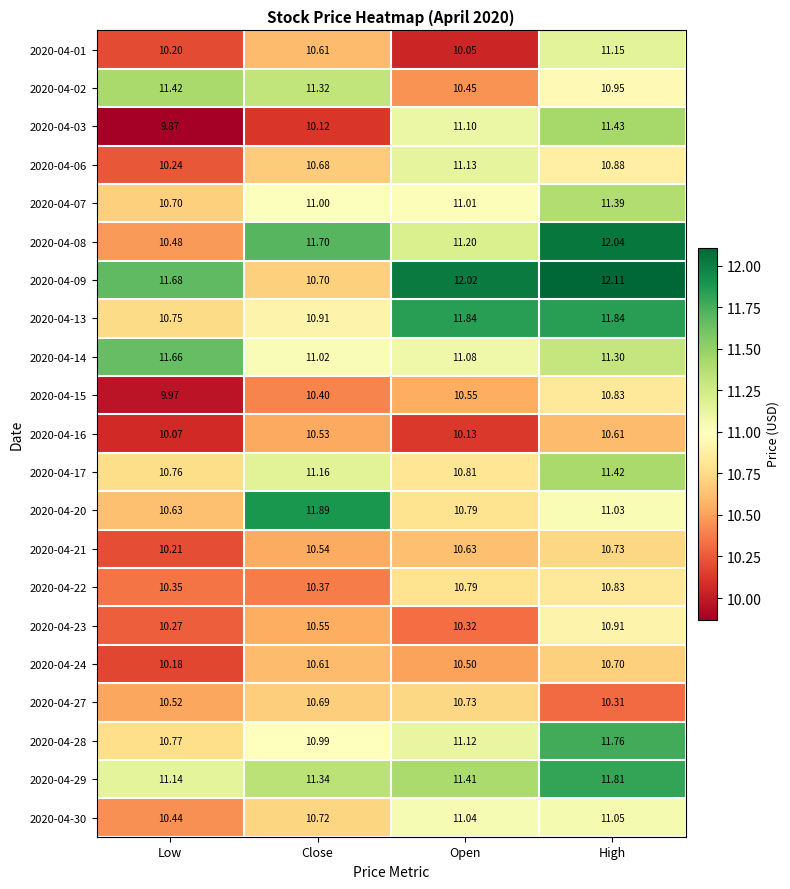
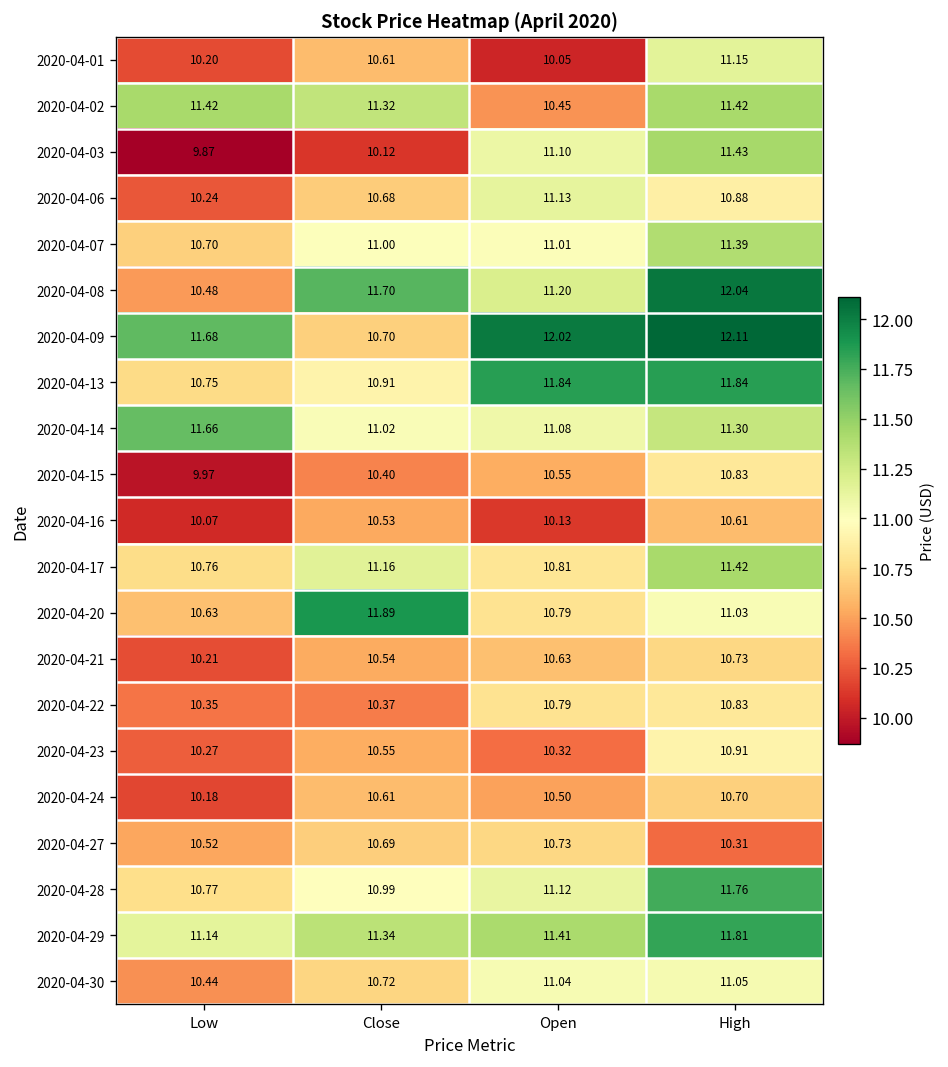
2020-04-02, High: 10.95 -> 11.42
